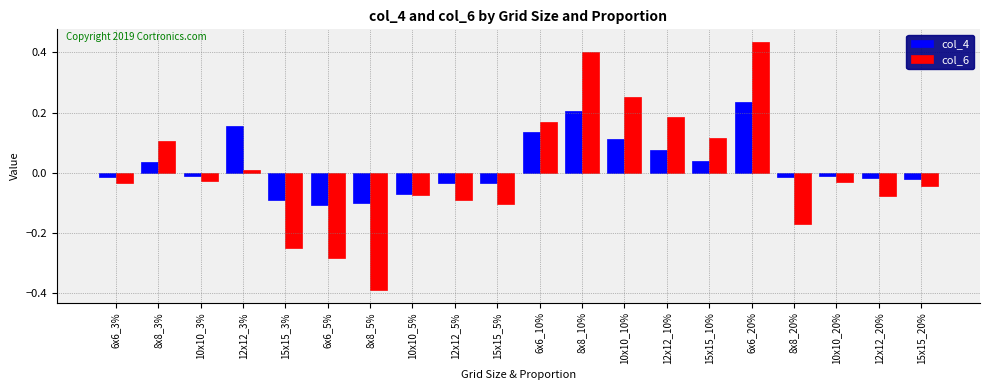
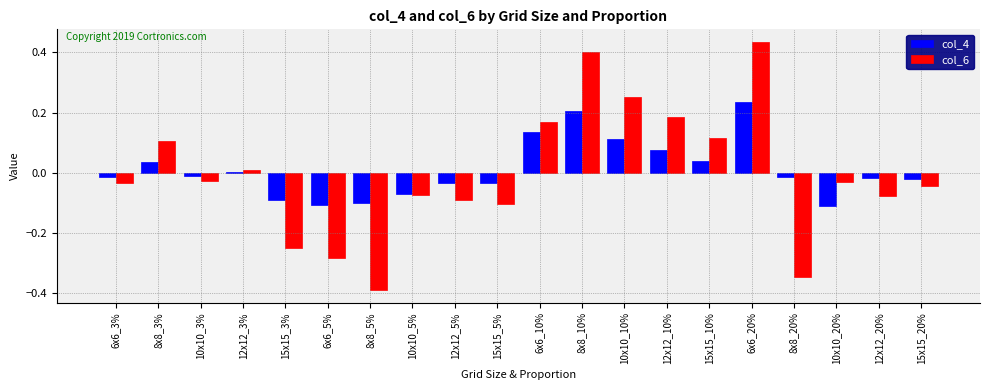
col_4, 12x12_3%: 0.15 -> 0.00
col_6, 8x8_20%: -0.17 -> -0.35
col_4, 10x10_20%: -0.01 -> -0.11
